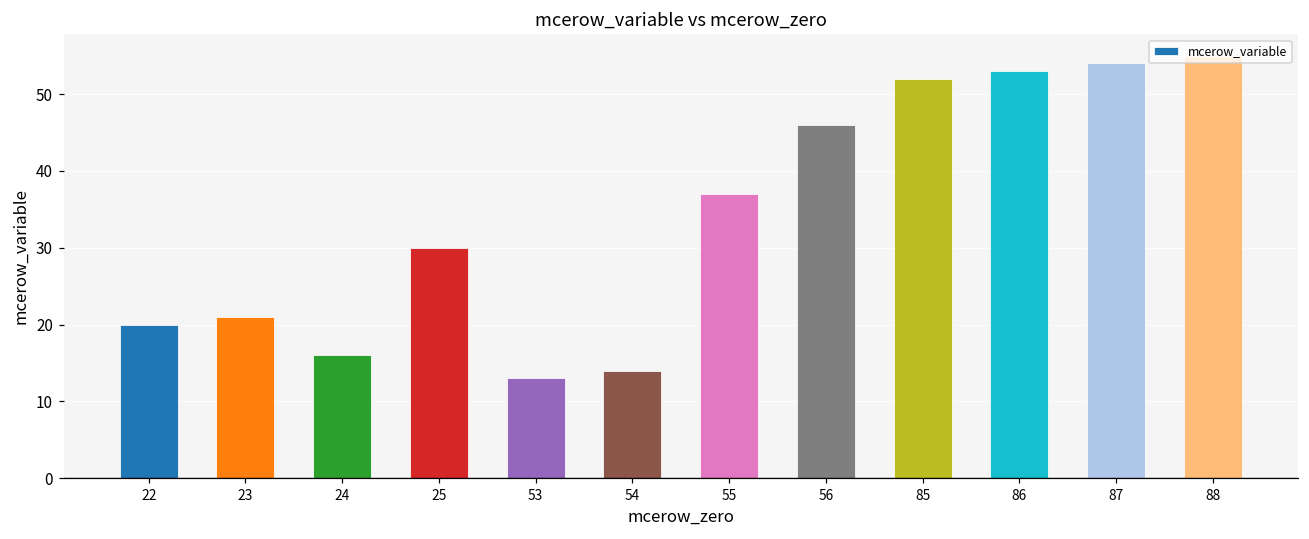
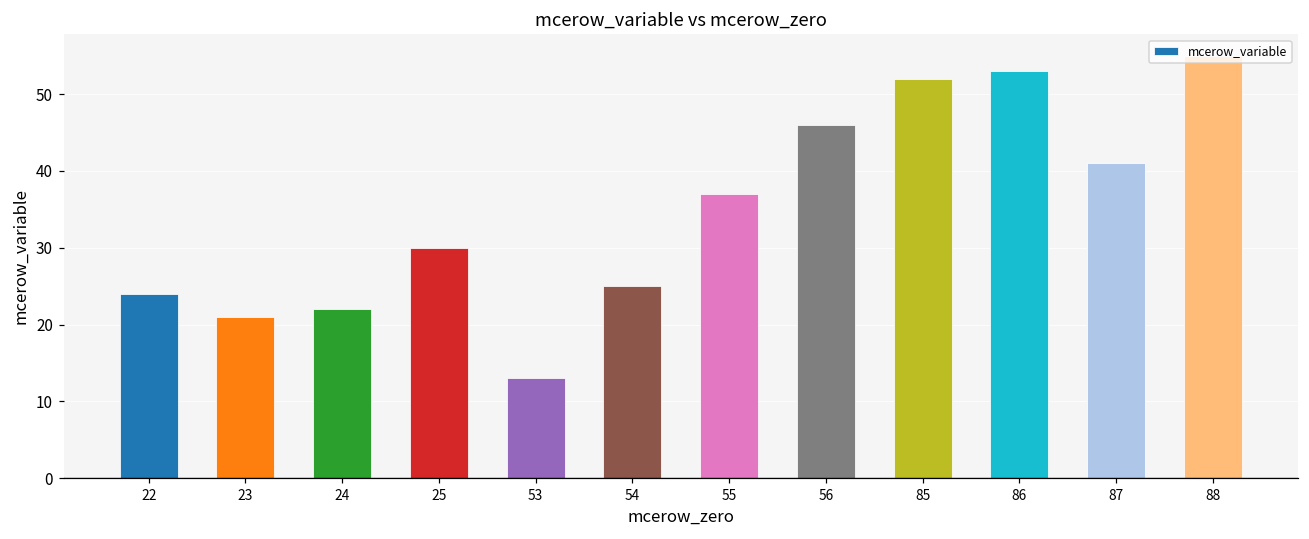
22: 20 -> 24
24: 16 -> 22
54: 14 -> 25
87: 54 -> 41
